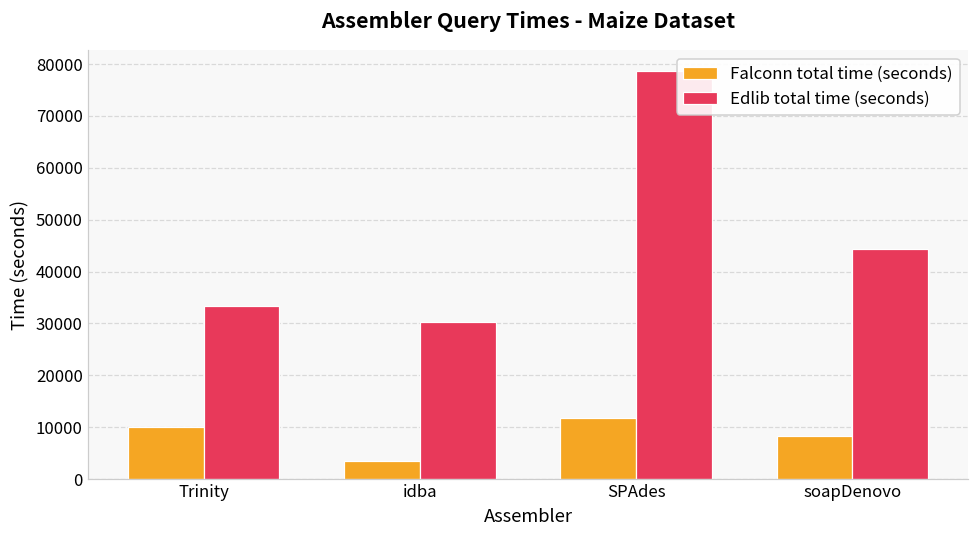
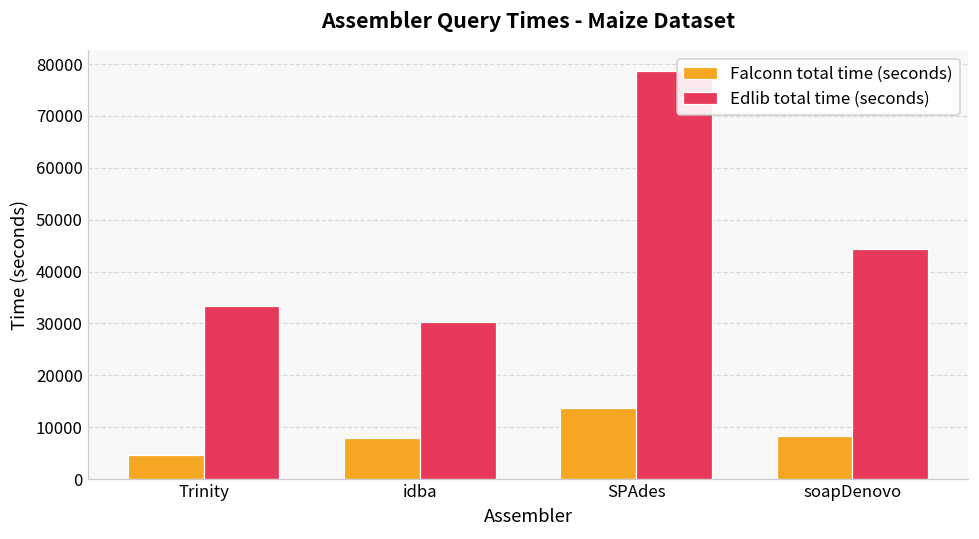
Falconn total time (seconds), Trinity: 10000 -> 5000
Falconn total time (seconds), idba: 3000 -> 8000
Falconn total time (seconds), SPAdes: 12000 -> 14000
